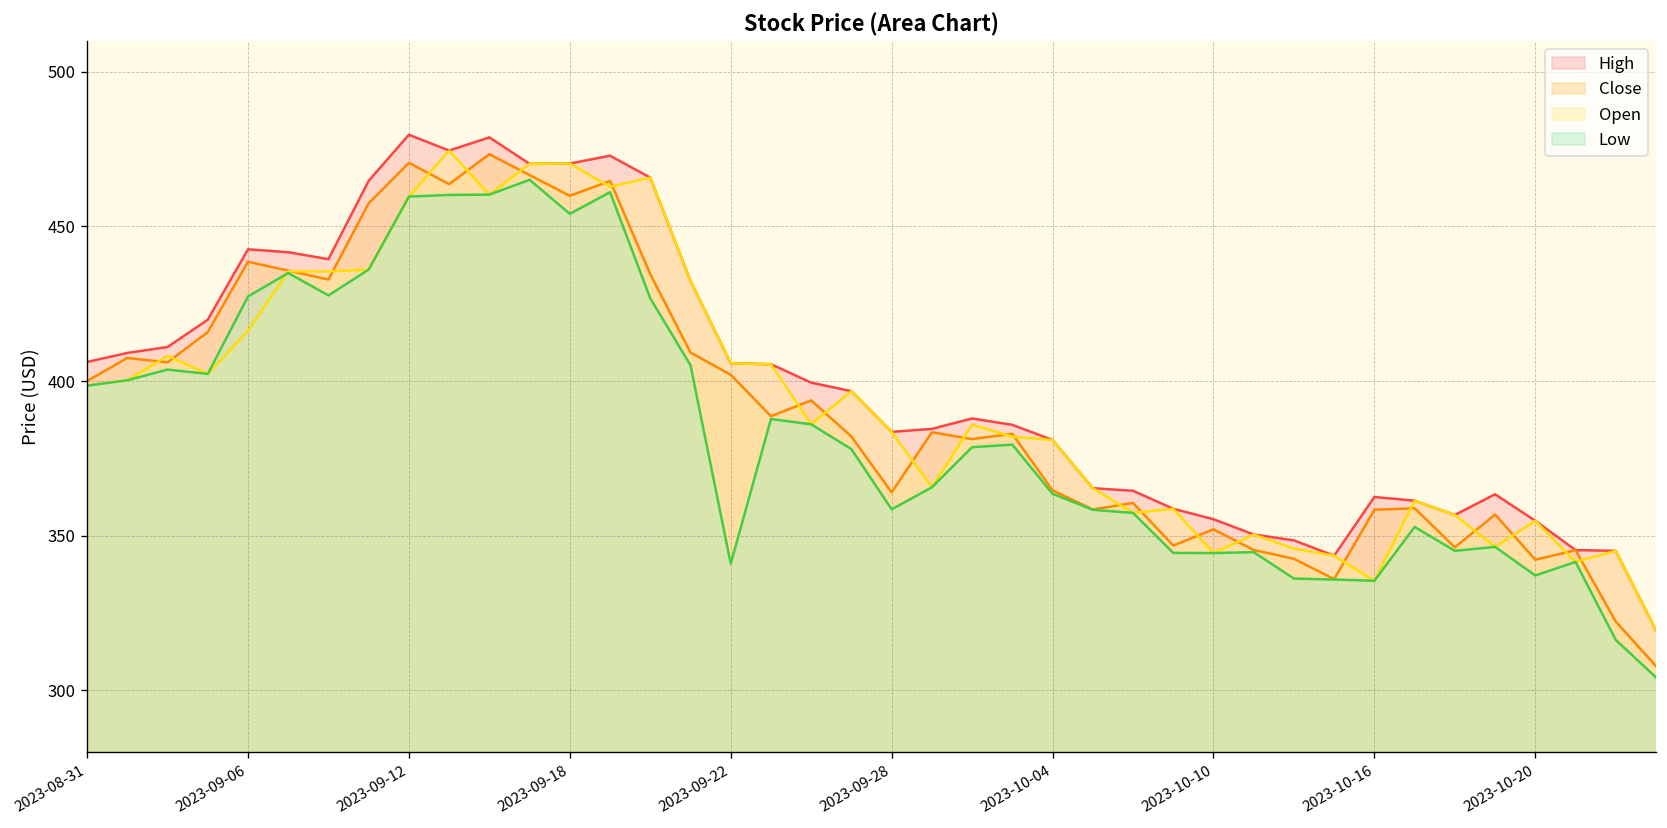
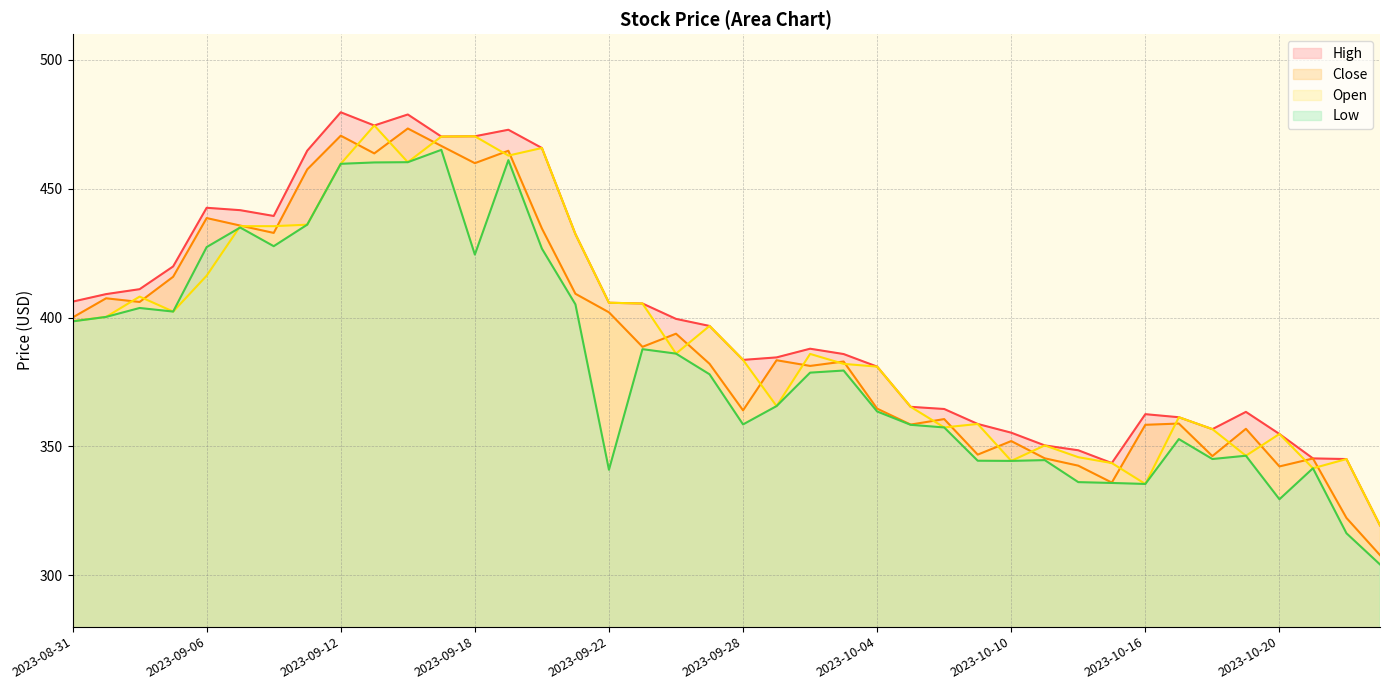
Low, 2023-09-18: 454 -> 424
Low, 2023-10-20: 337 -> 329
